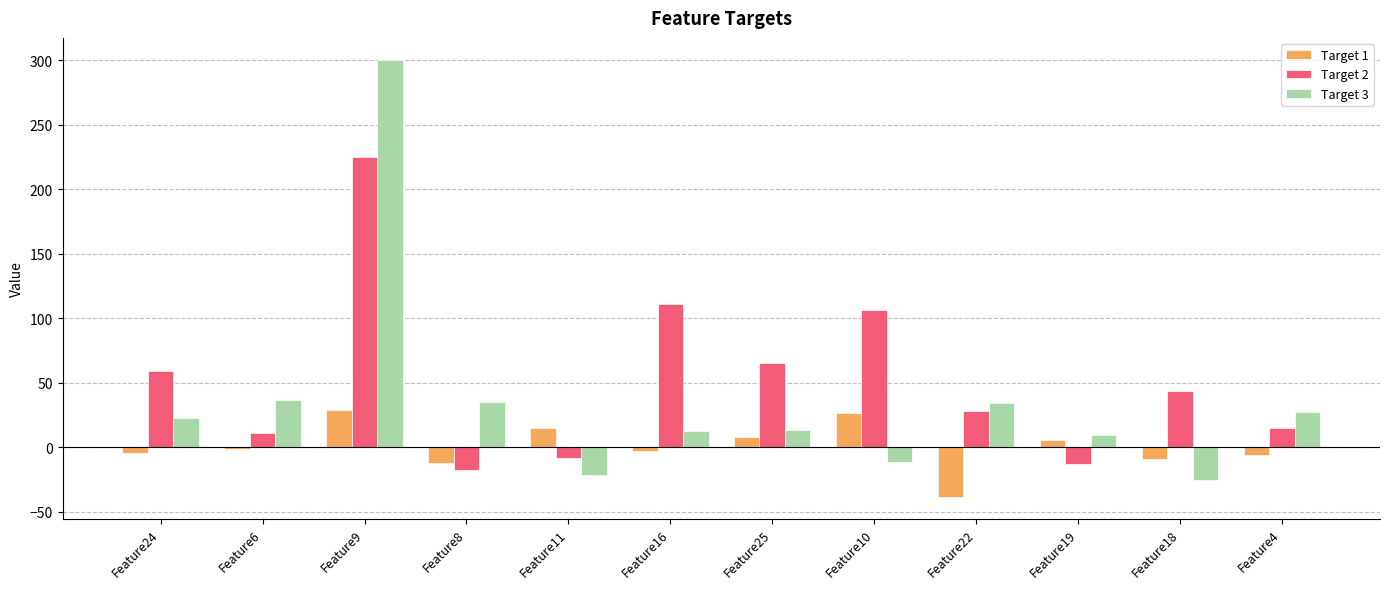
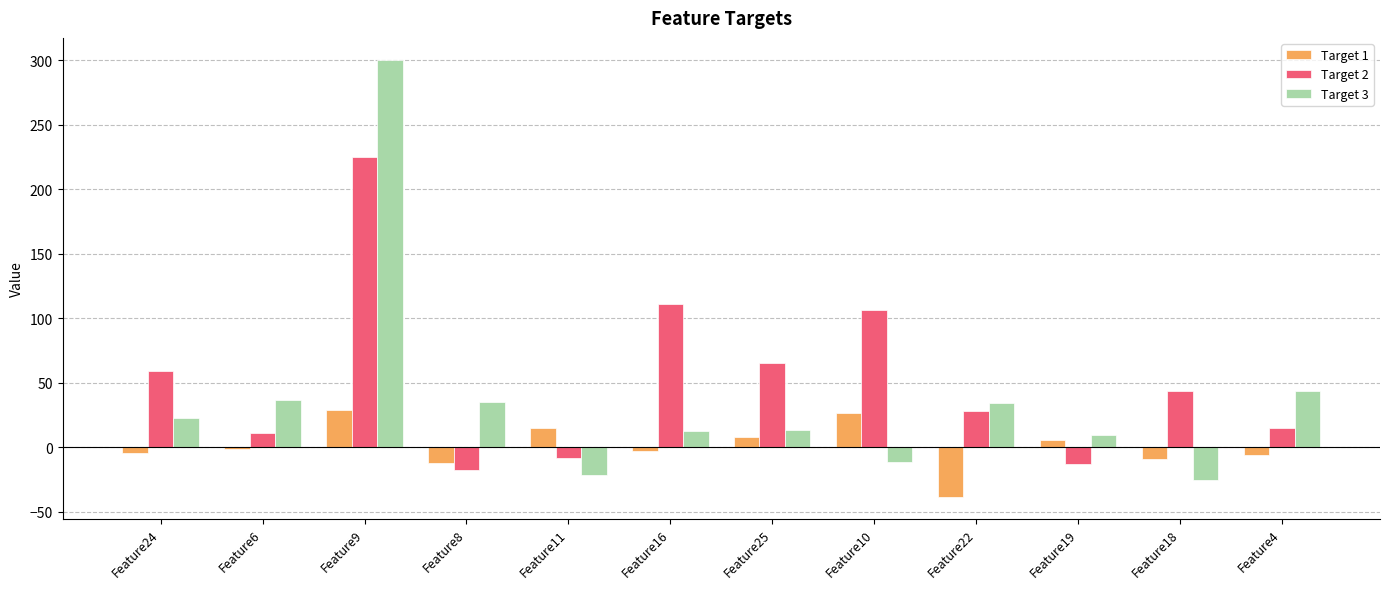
Target 3, Feature4: 28 -> 44
